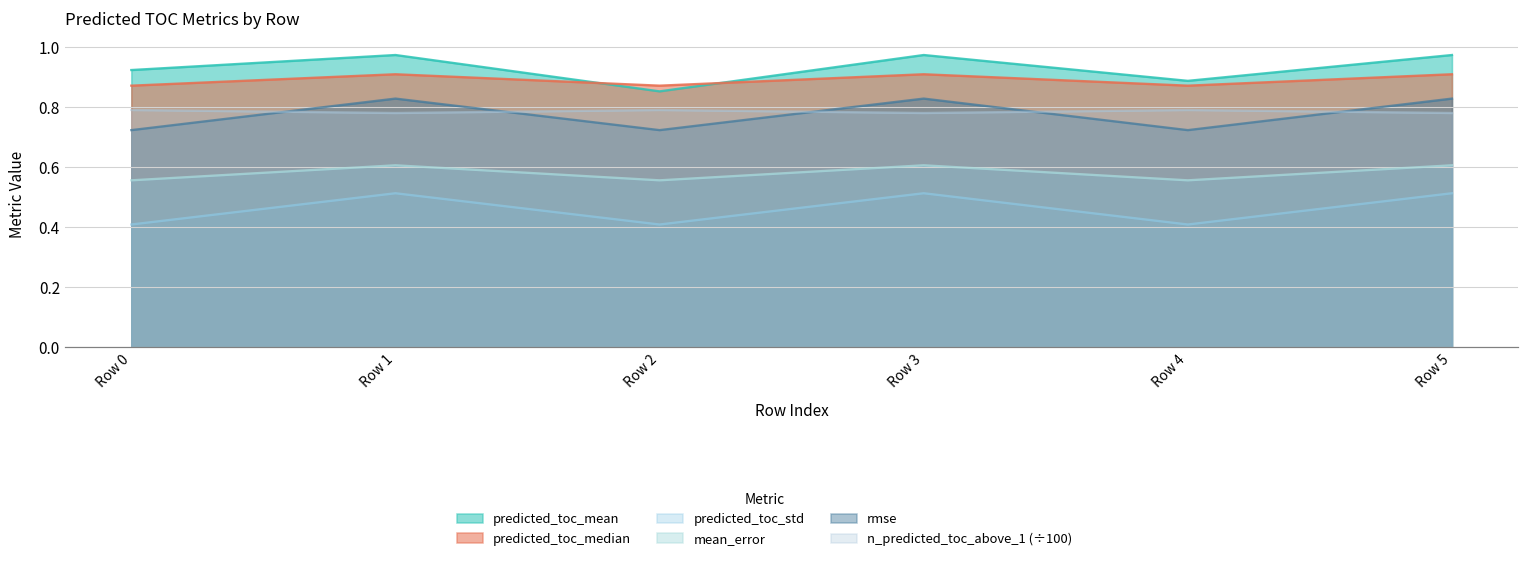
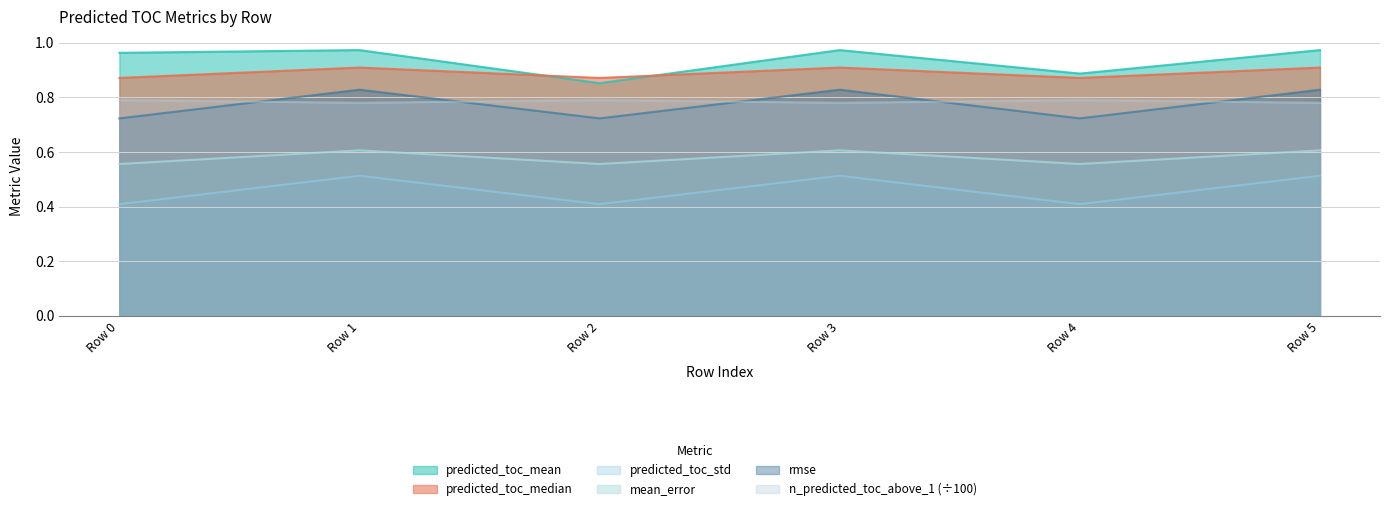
predicted_toc_mean, Row 0: 0.92 -> 0.96
